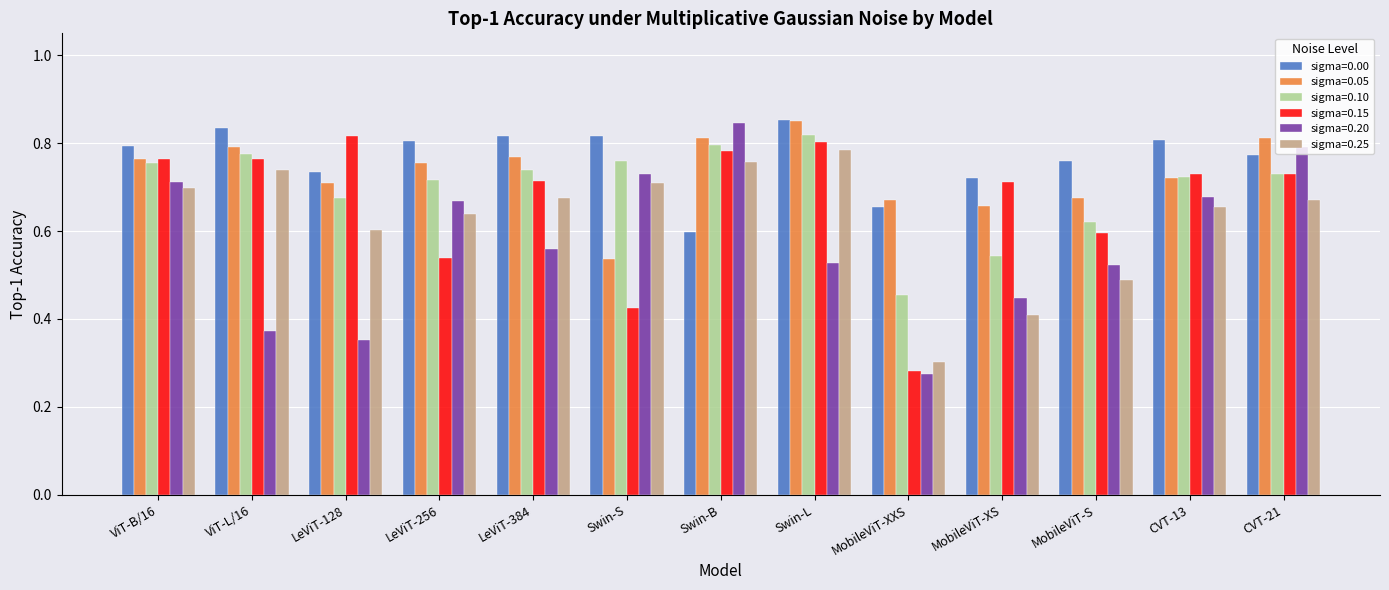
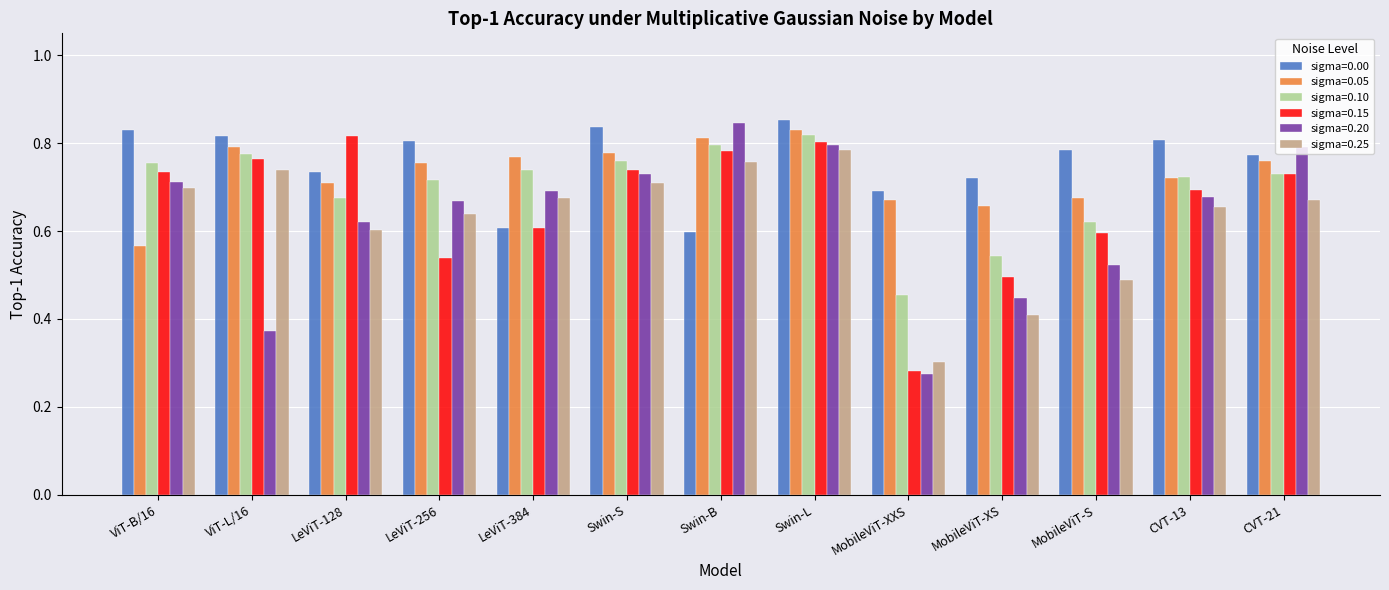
sigma=0.00, ViT-B/16: 0.79 -> 0.83
sigma=0.05, ViT-B/16: 0.76 -> 0.57
sigma=0.15, ViT-B/16: 0.76 -> 0.73
sigma=0.00, ViT-L/16: 0.84 -> 0.82
sigma=0.20, LeViT-128: 0.35 -> 0.62
sigma=0.00, LeViT-384: 0.82 -> 0.61
sigma=0.15, LeViT-384: 0.71 -> 0.61
sigma=0.20, LeViT-384: 0.56 -> 0.69
sigma=0.00, Swin-S: 0.82 -> 0.84
sigma=0.05, Swin-S: 0.54 -> 0.78
sigma=0.15, Swin-S: 0.42 -> 0.74
sigma=0.05, Swin-L: 0.85 -> 0.83
sigma=0.20, Swin-L: 0.53 -> 0.80
sigma=0.00, MobileViT-XXS: 0.65 -> 0.69
sigma=0.15, MobileViT-XS: 0.71 -> 0.50
sigma=0.00, MobileViT-S: 0.76 -> 0.79
sigma=0.15, CVT-13: 0.73 -> 0.69
sigma=0.05, CVT-21: 0.81 -> 0.76
